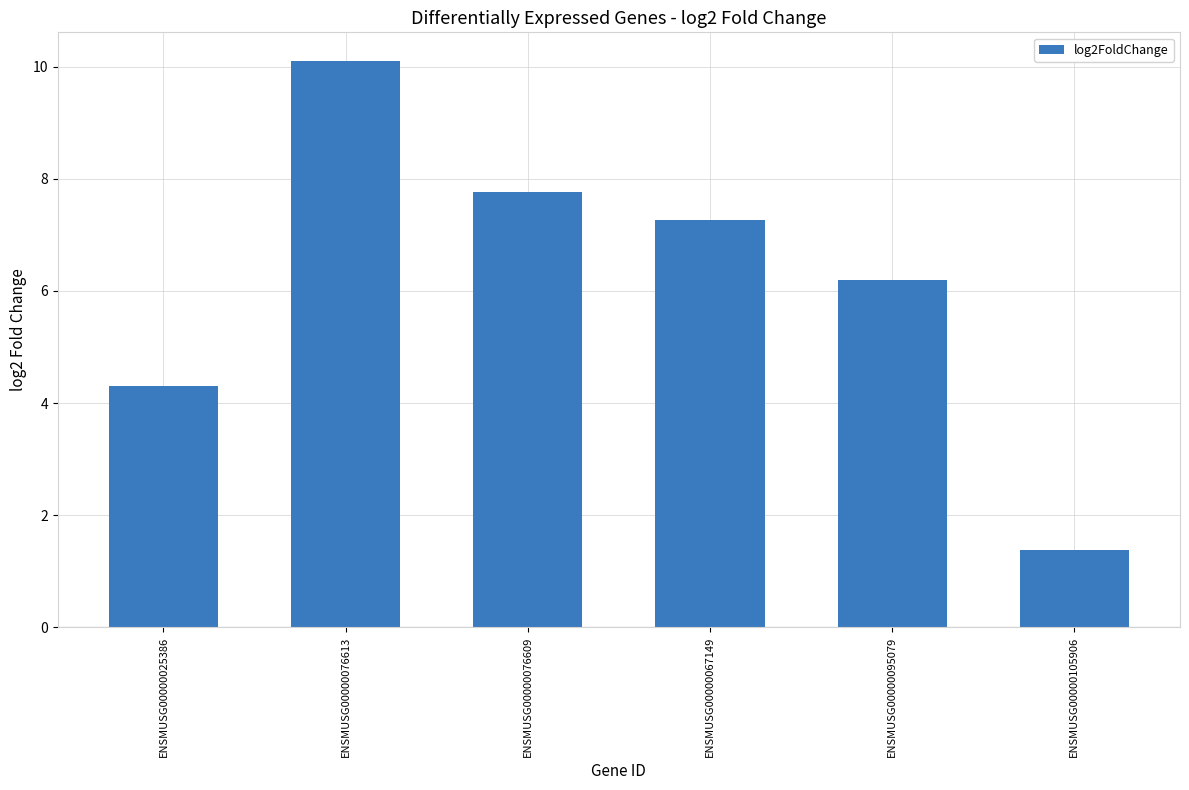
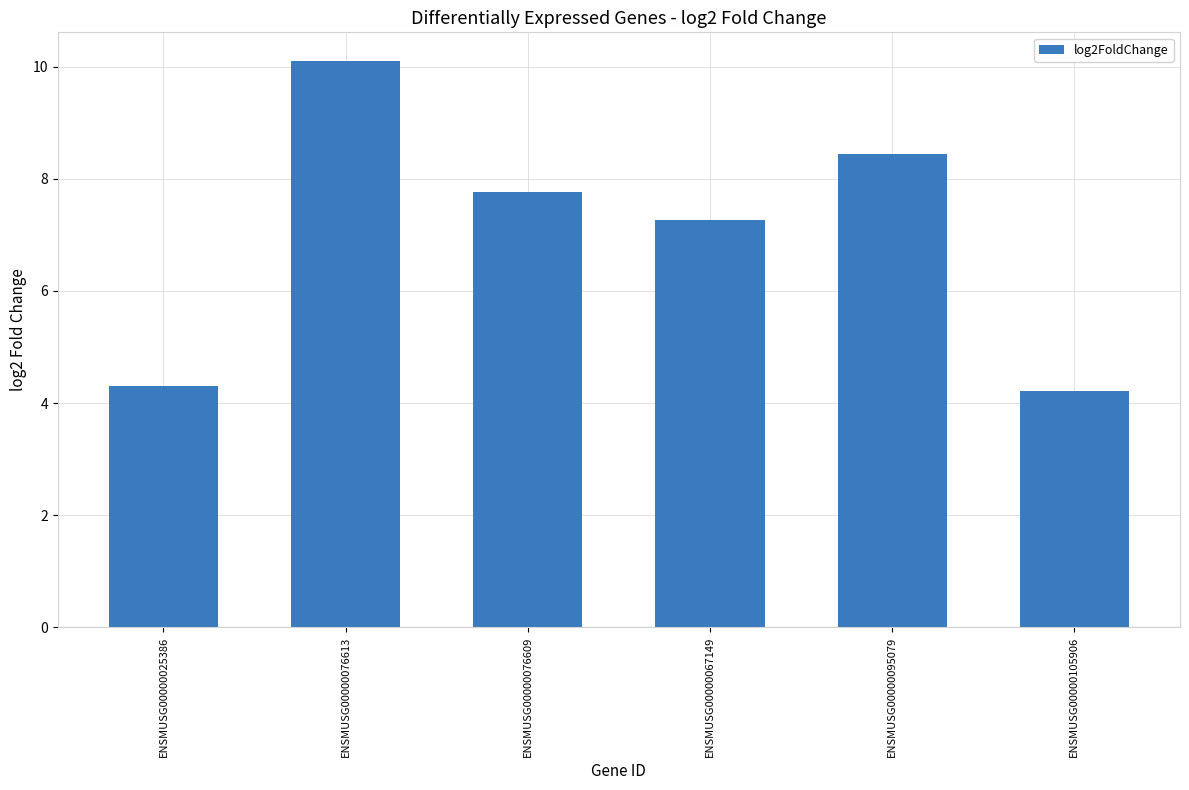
ENSMUSG00000095079: 6.2 -> 8.4
ENSMUSG00000105906: 1.4 -> 4.2
